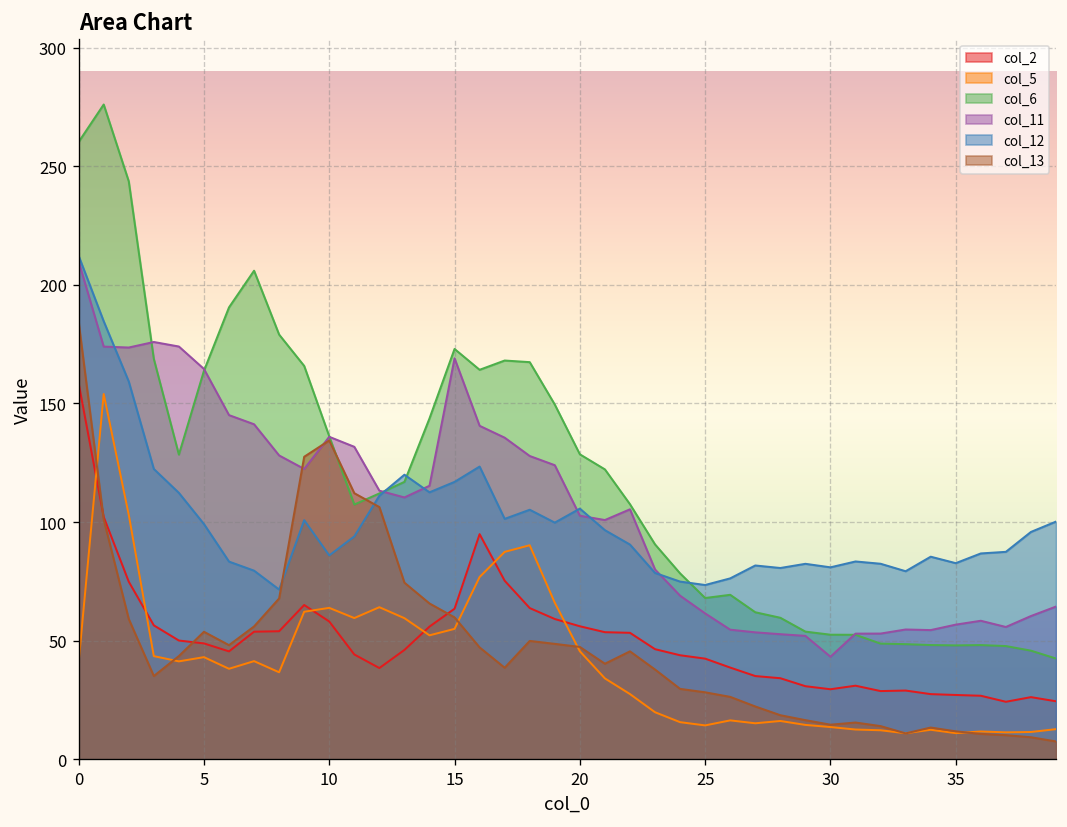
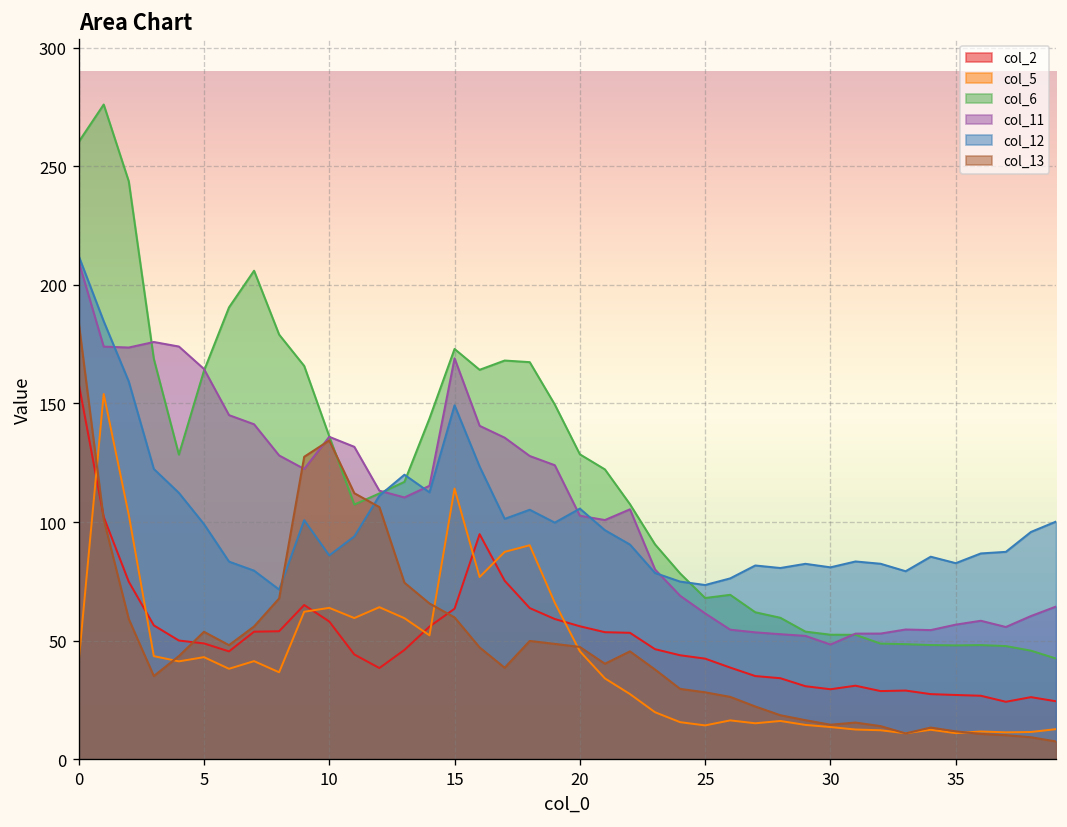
col_5, 15: 55 -> 114
col_12, 15: 117 -> 149
col_11, 30: 43 -> 48
